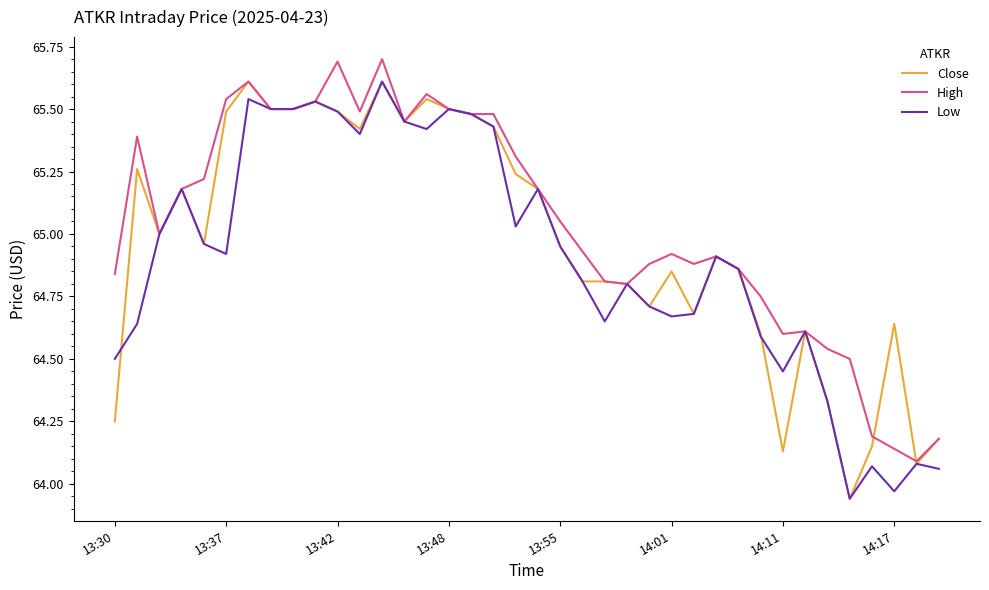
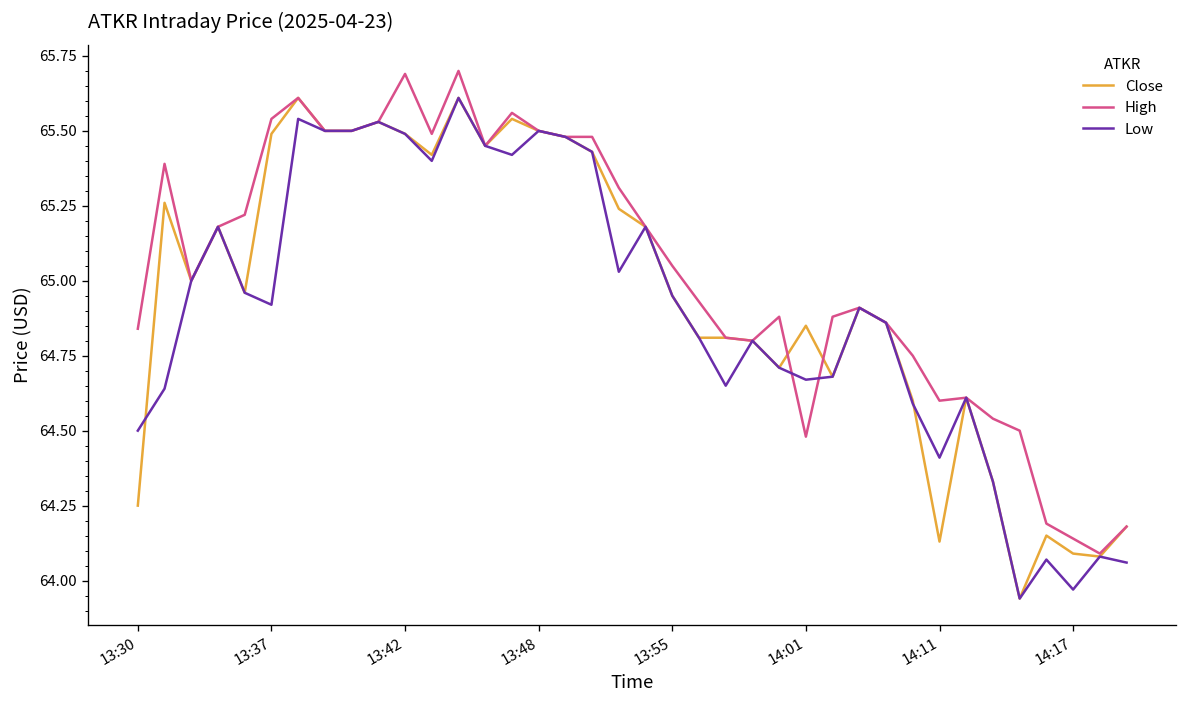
High, 14:01: 64.92 -> 64.48
Low, 14:11: 64.45 -> 64.41
Close, 14:17: 64.64 -> 64.09
